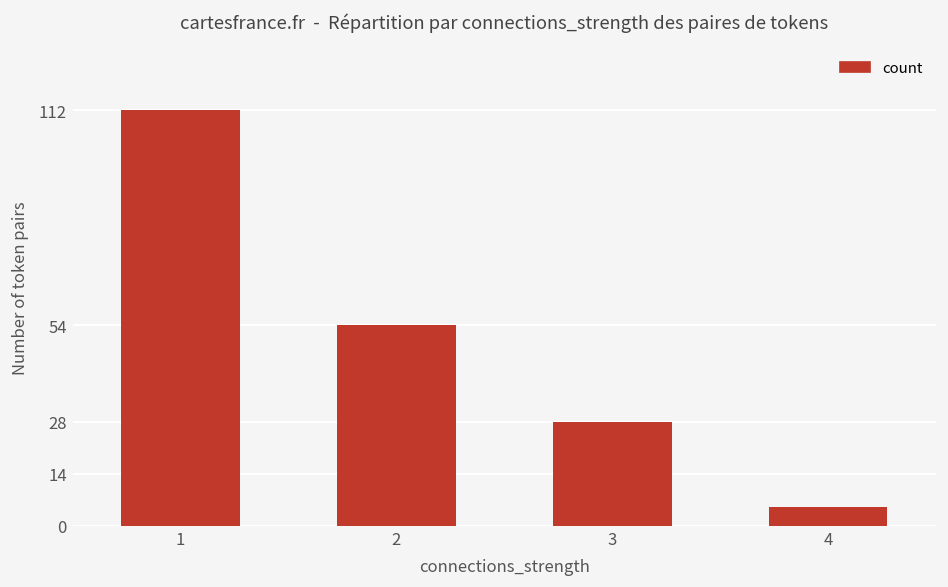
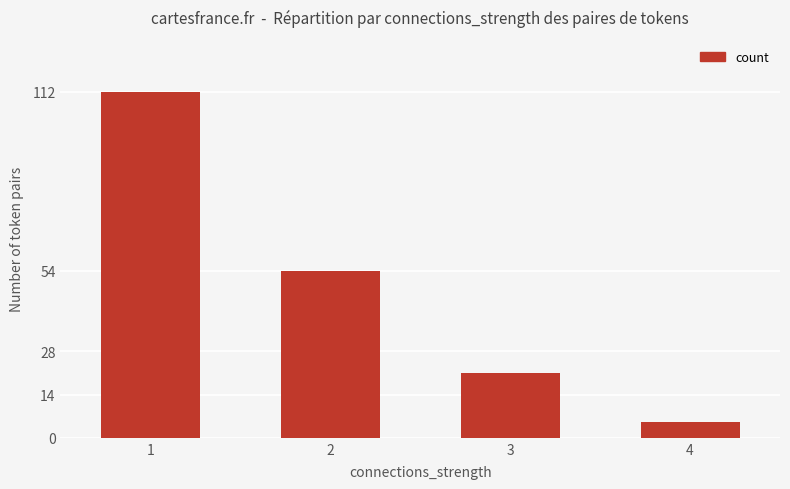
3: 28 -> 21
